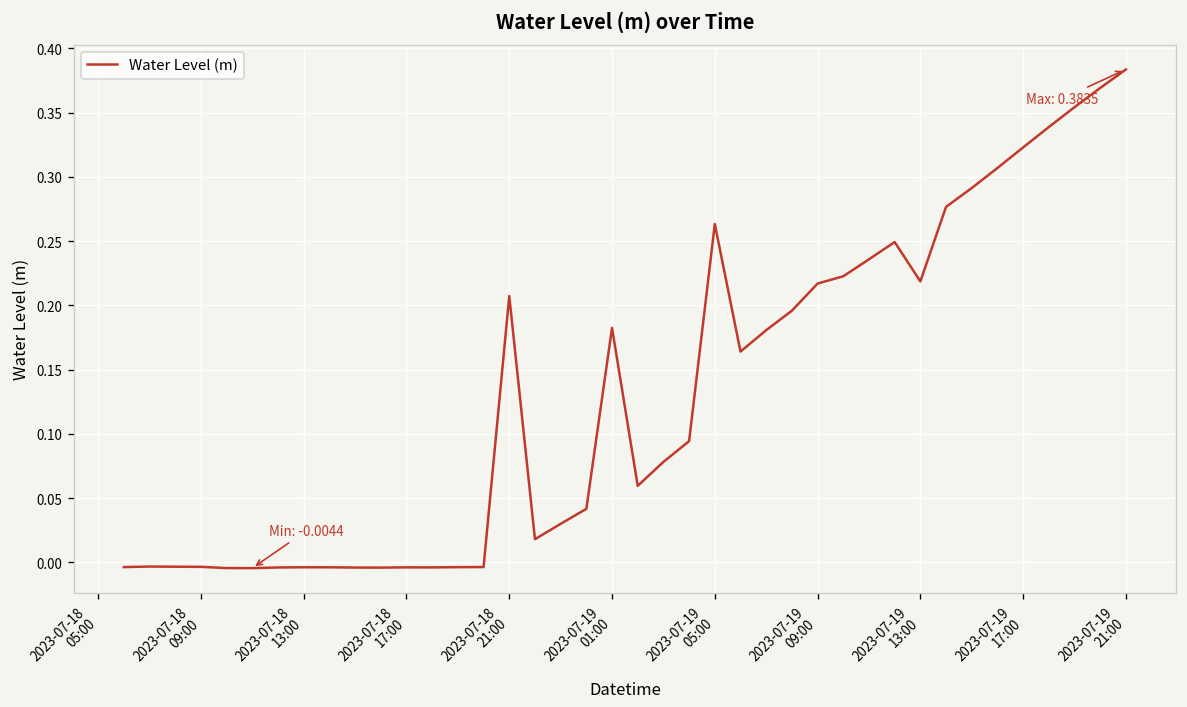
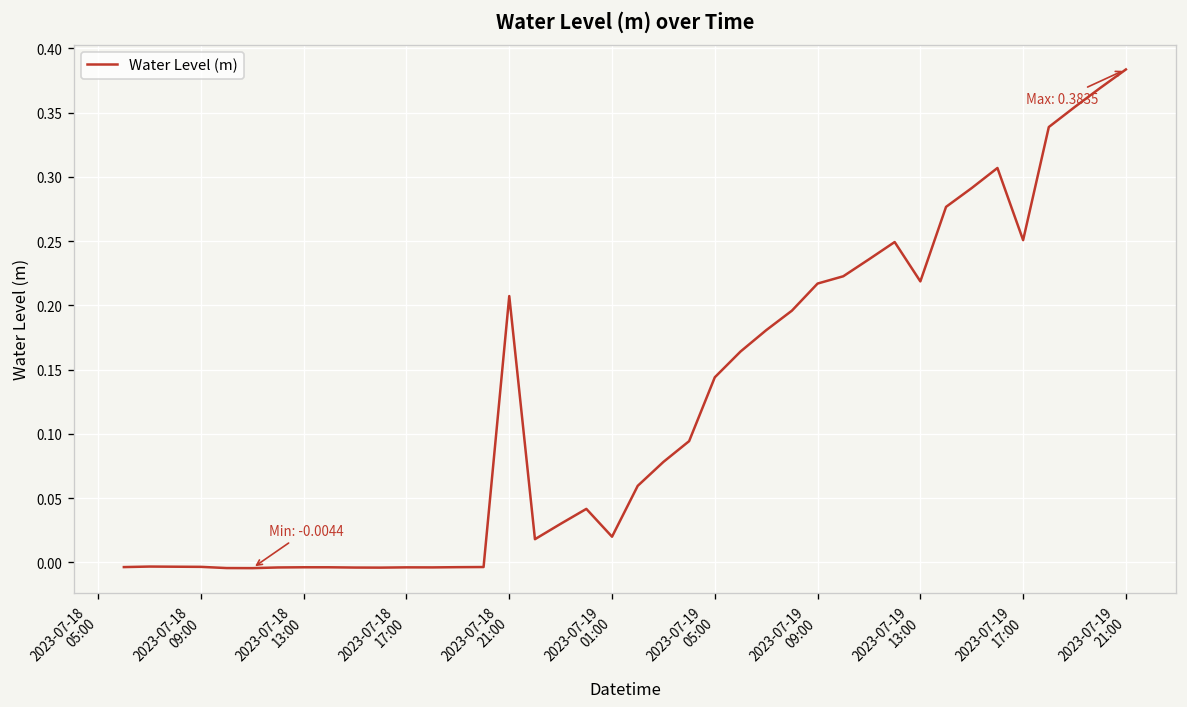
2023-07-19 01:00: 0.182 -> 0.020
2023-07-19 05:00: 0.263 -> 0.144
2023-07-19 17:00: 0.323 -> 0.251
